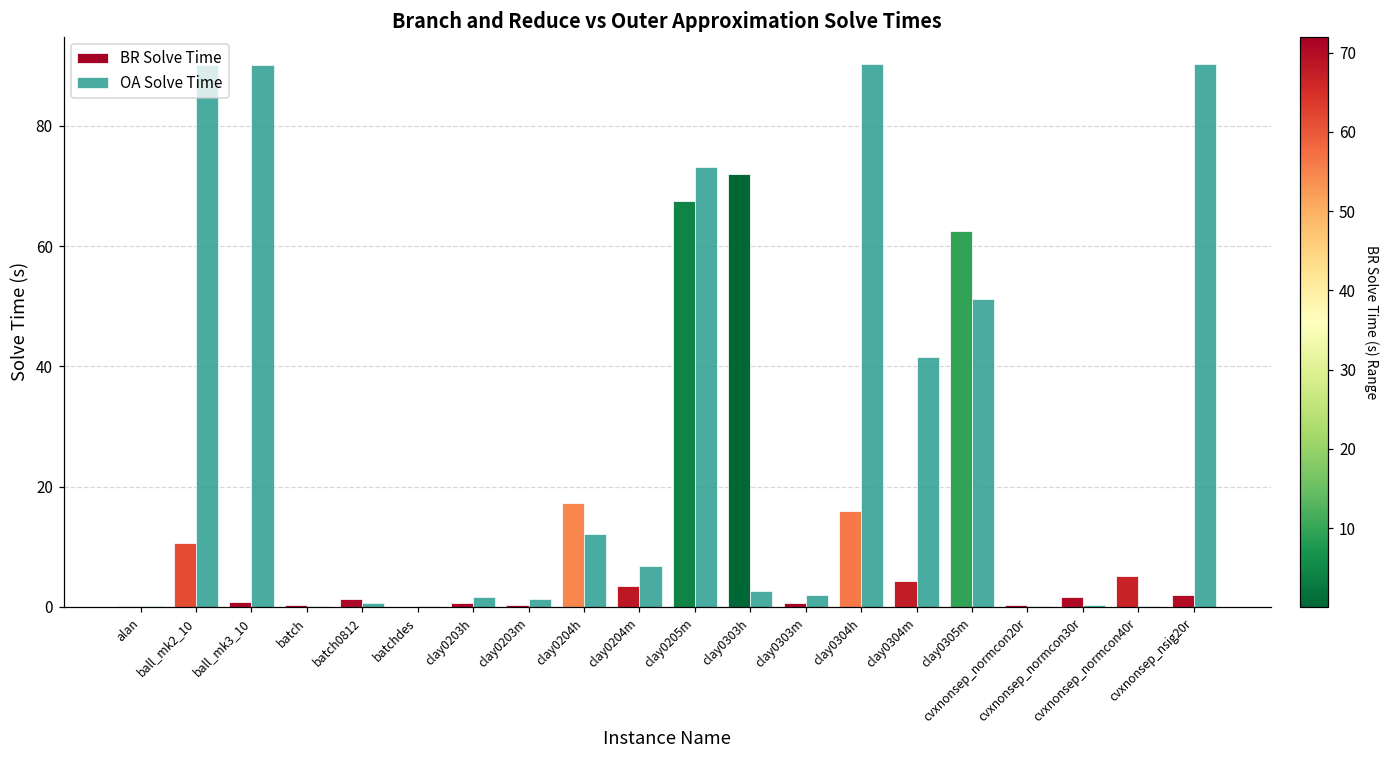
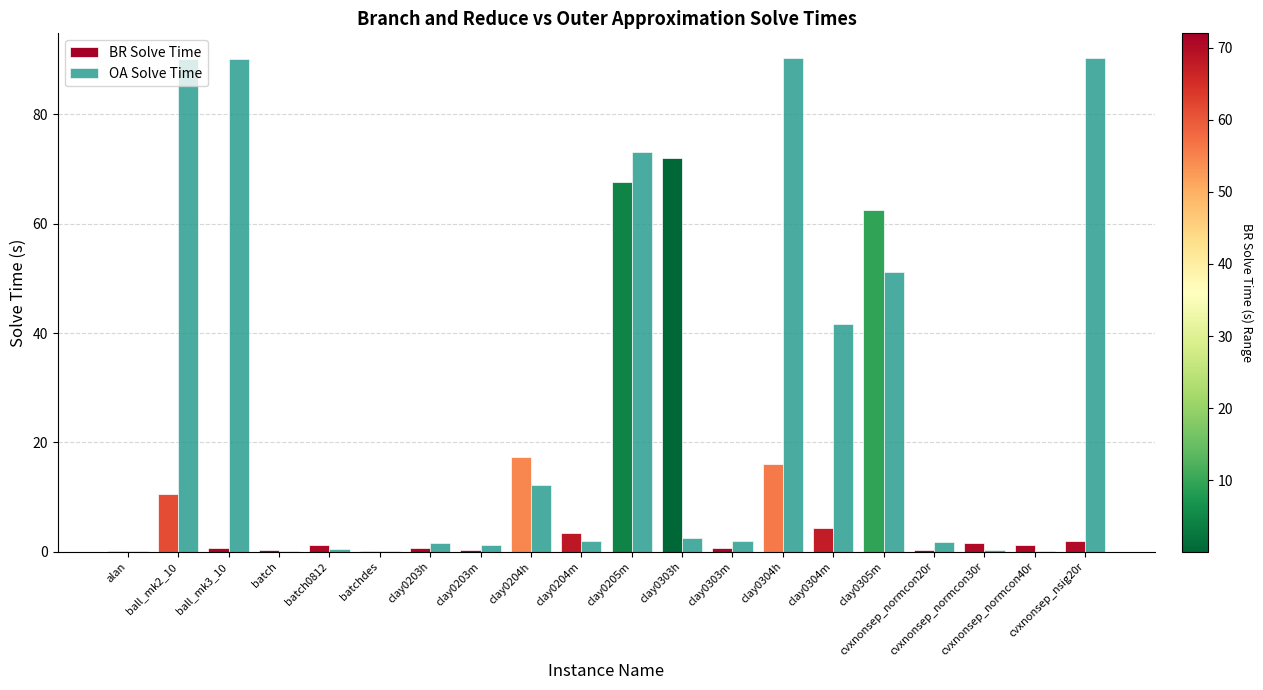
OA Solve Time, clay0204m: 7 -> 2
OA Solve Time, cvxnonsep_normcon20r: 0 -> 2
BR Solve Time, cvxnonsep_normcon40r: 5 -> 1
